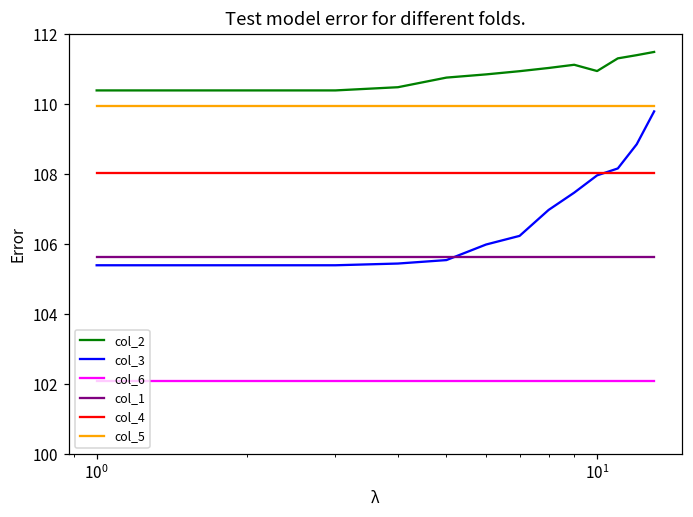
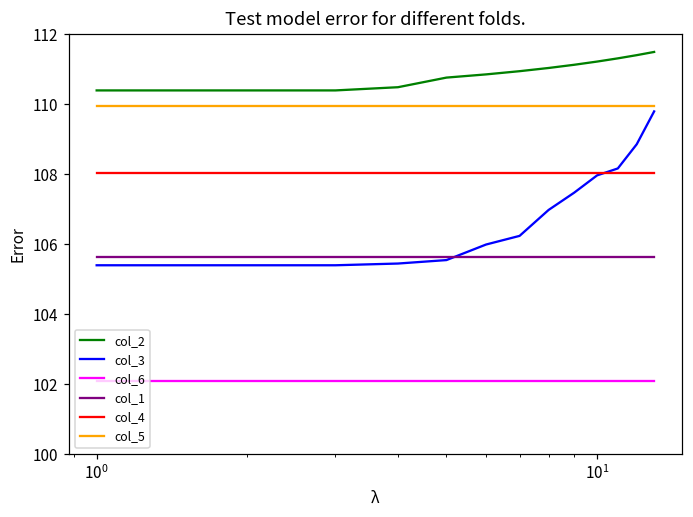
col_2, 10^1: 111.0 -> 111.2
